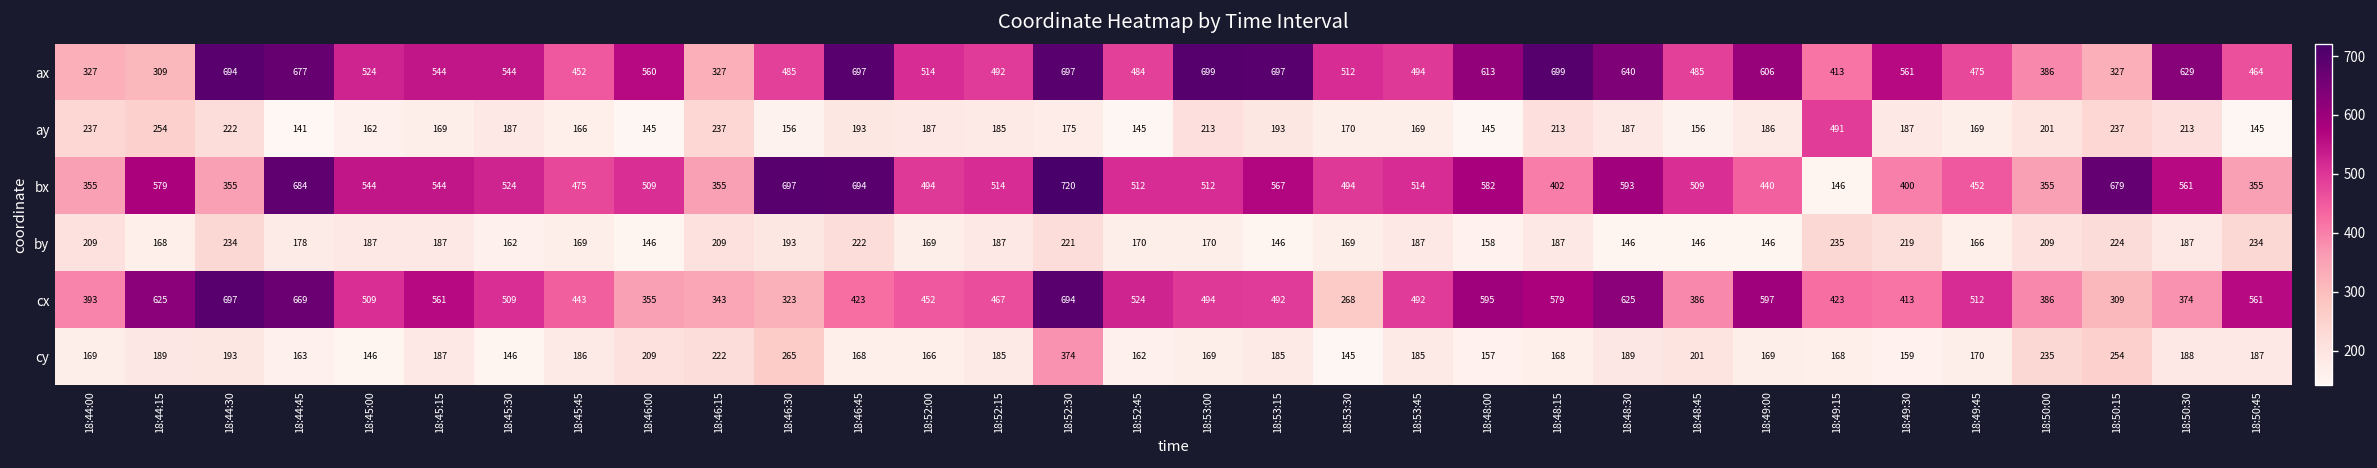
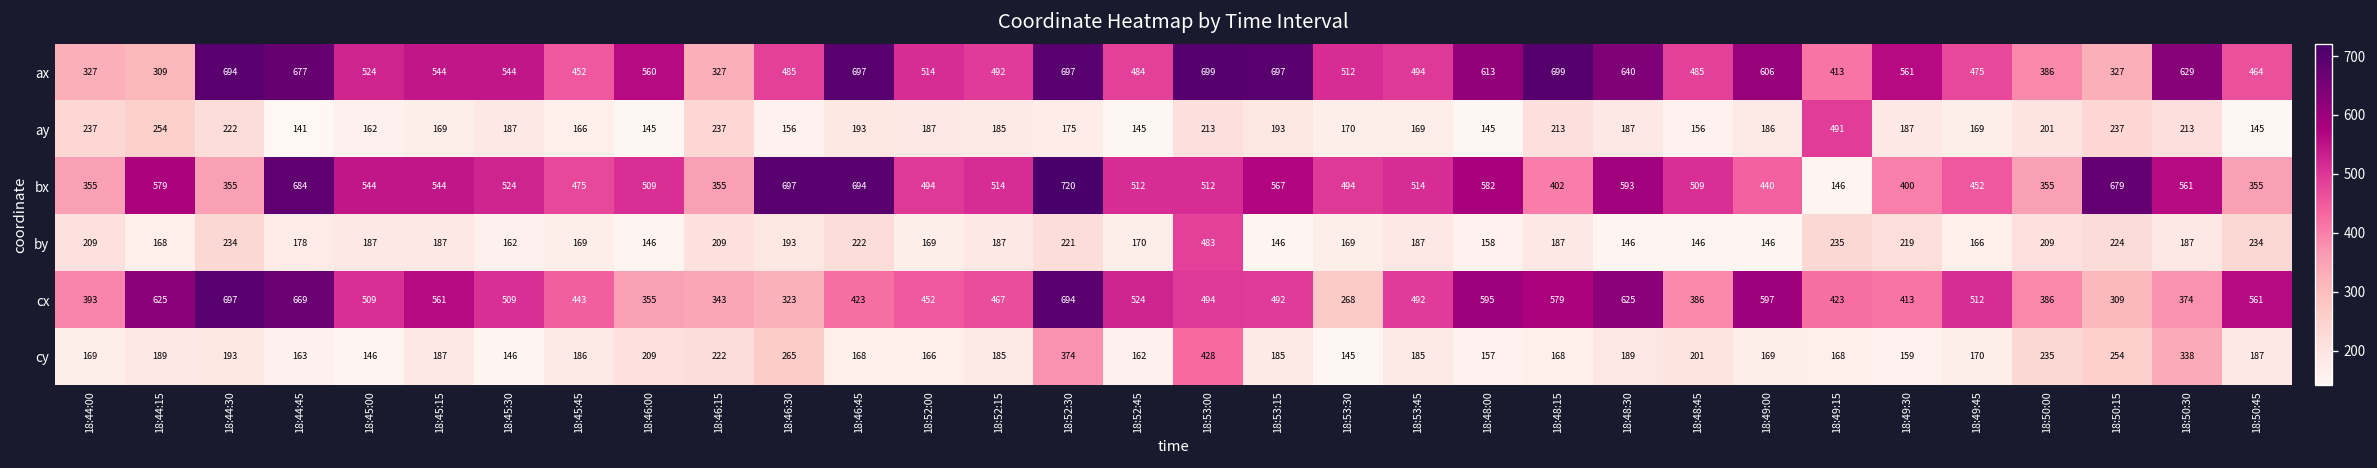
by, 18:53:00: 170 -> 483
cy, 18:53:00: 169 -> 428
cy, 18:50:30: 188 -> 338
